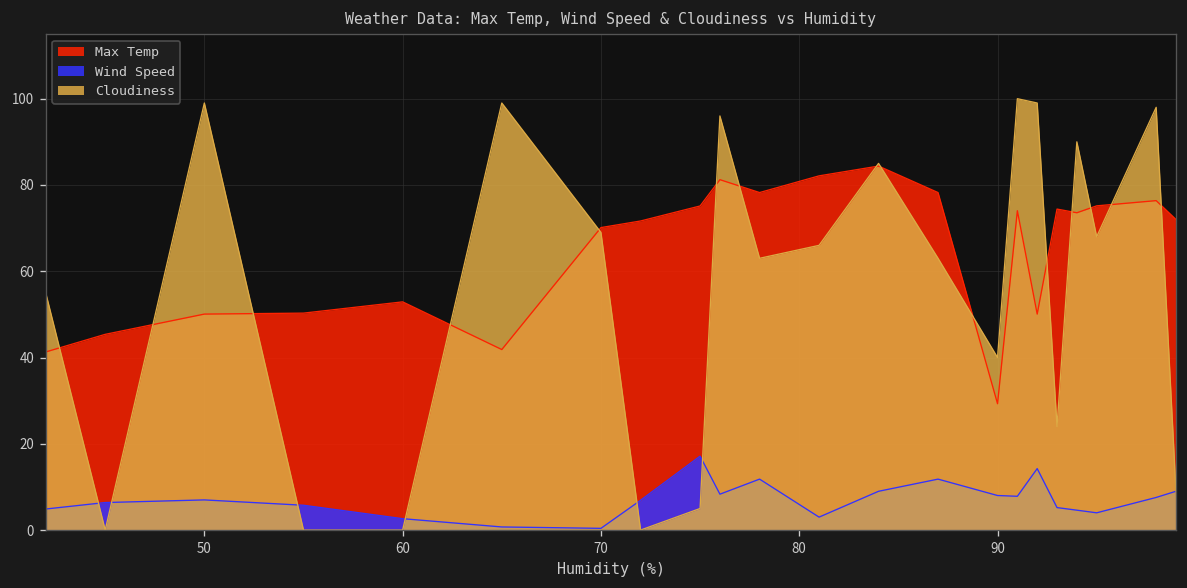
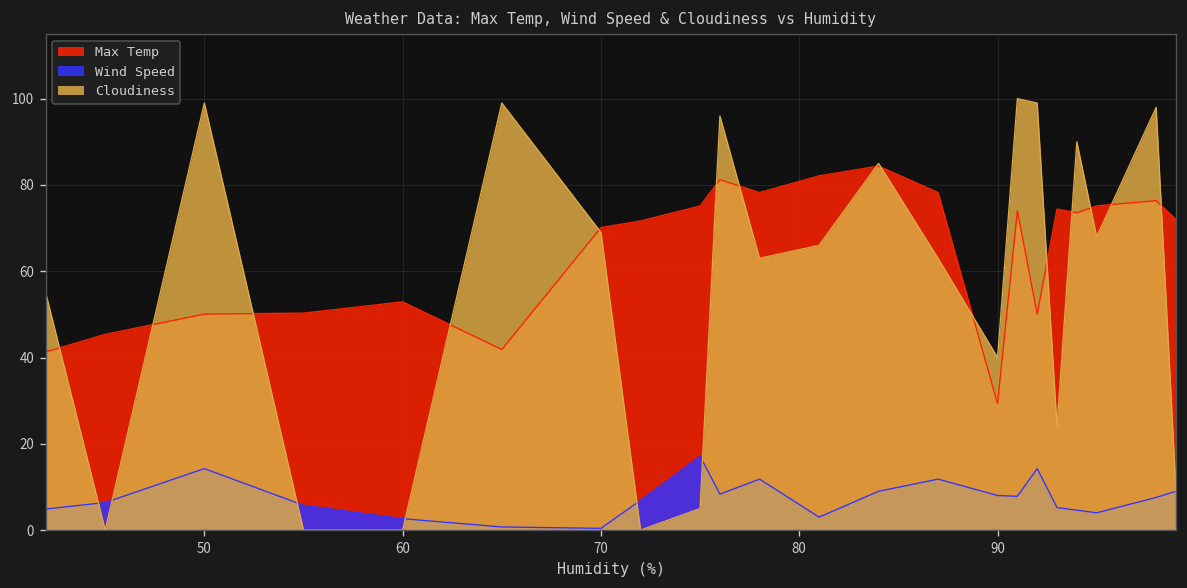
Wind Speed, 50: 7 -> 14
